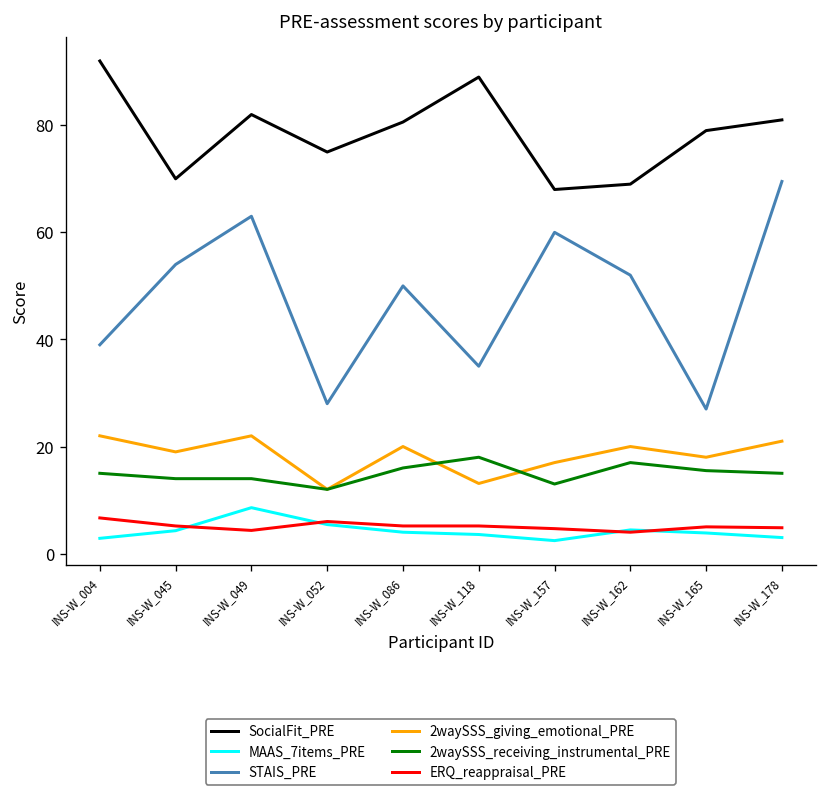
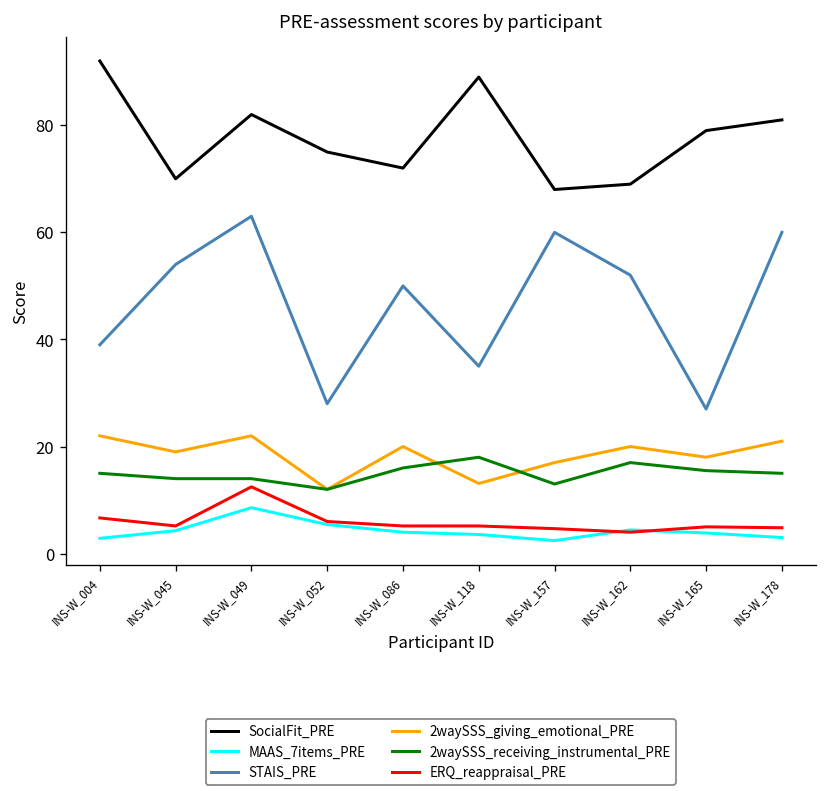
ERQ_reappraisal_PRE, INS-W_049: 4 -> 12
SocialFit_PRE, INS-W_086: 81 -> 72
STAIS_PRE, INS-W_178: 70 -> 60
